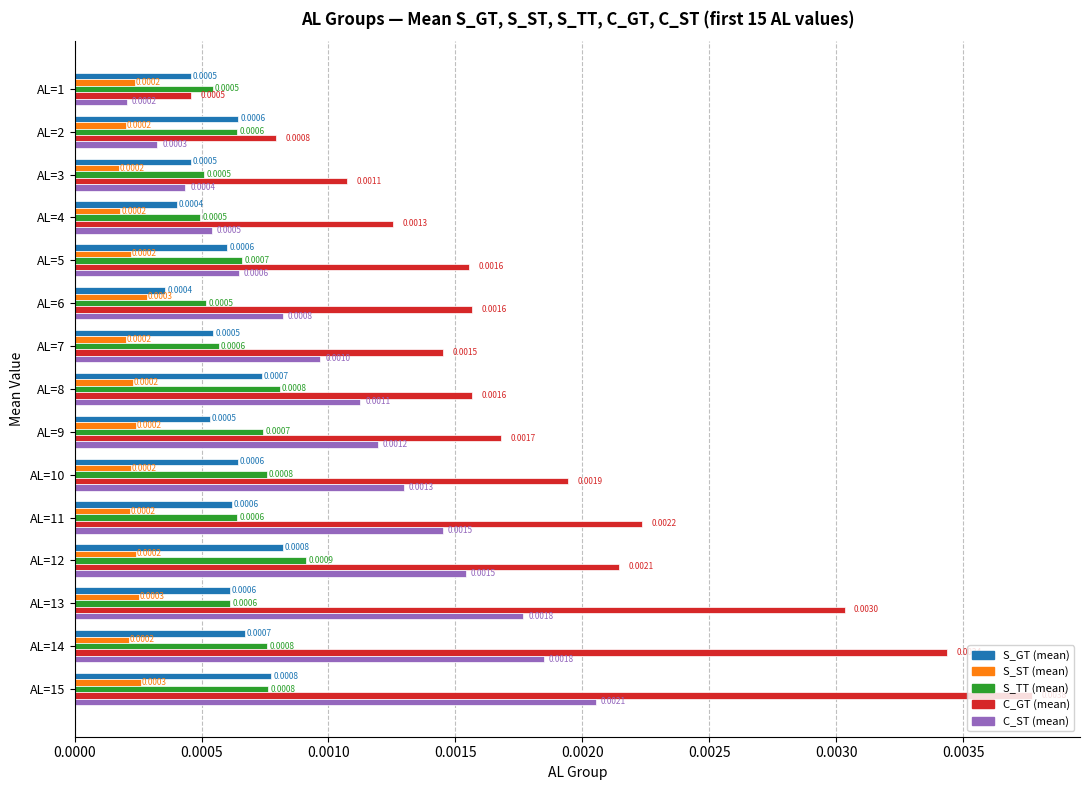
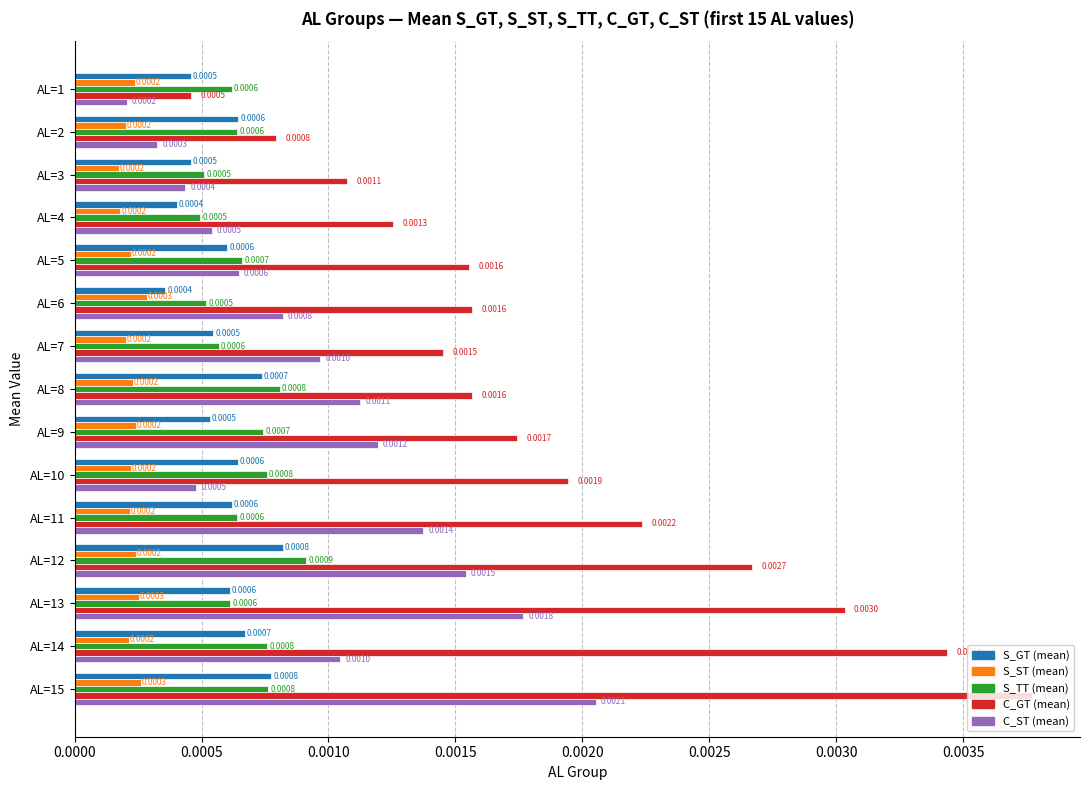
S_TT (mean), AL=1: 0.0005 -> 0.0006
C_GT (mean), AL=9: 0.00168 -> 0.00174
C_ST (mean), AL=10: 0.0013 -> 0.0005
C_ST (mean), AL=11: 0.0015 -> 0.0014
C_GT (mean), AL=12: 0.0021 -> 0.0027
C_ST (mean), AL=14: 0.0018 -> 0.0010
